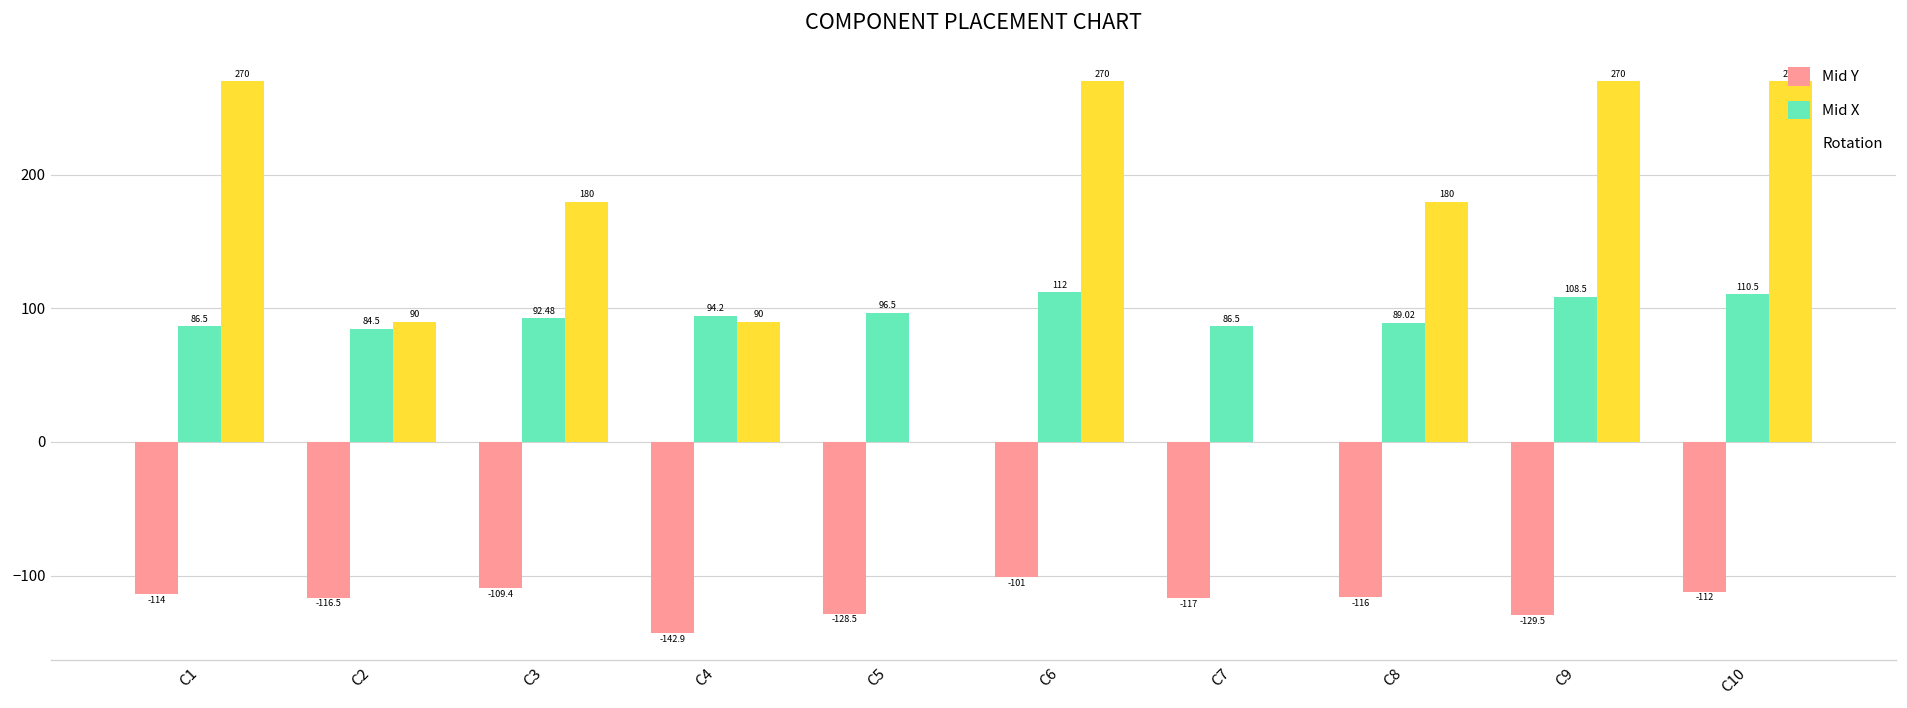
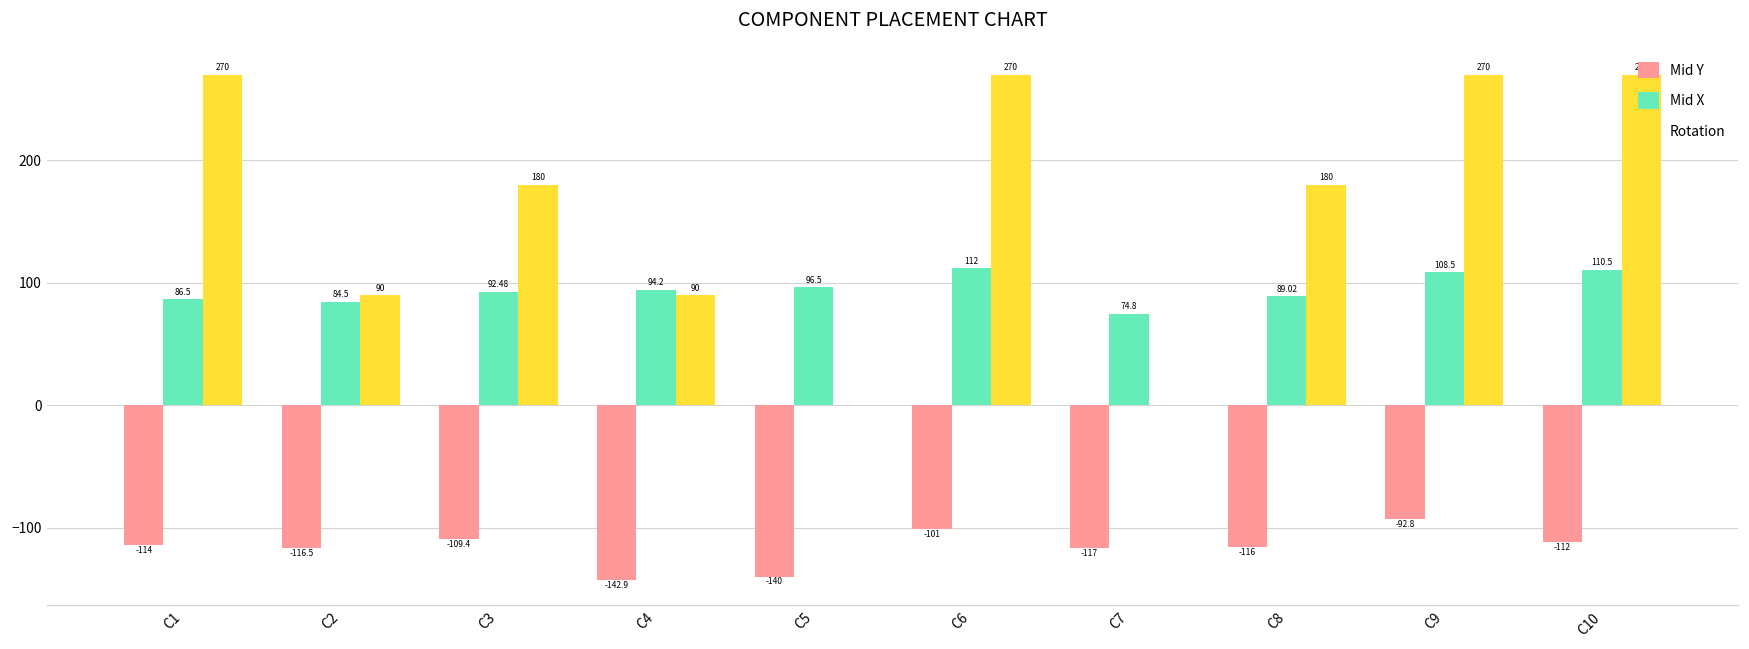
Mid Y, C5: -128.5 -> -140
Mid X, C7: 86.5 -> 74.8
Mid Y, C9: -129.5 -> -92.8
